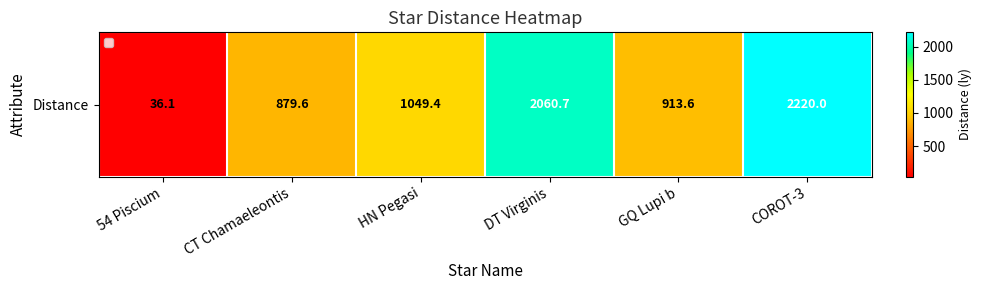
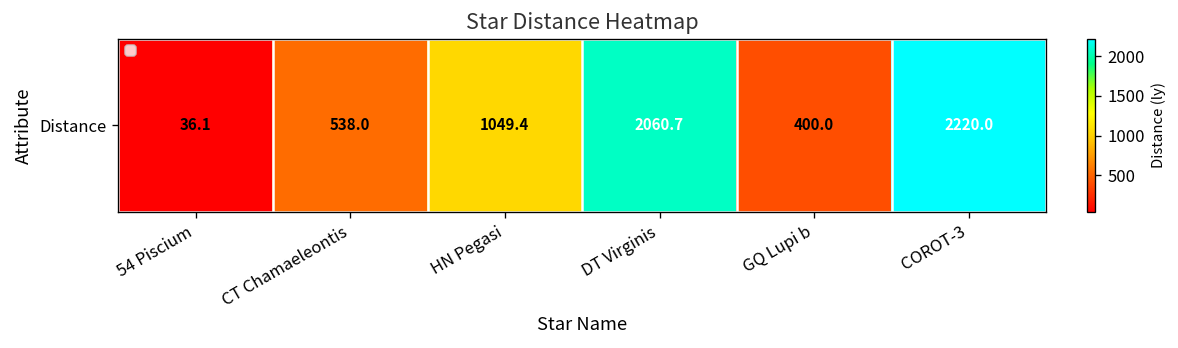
Distance, CT Chamaeleontis: 879.6 -> 538.0
Distance, GQ Lupi b: 913.6 -> 400.0
